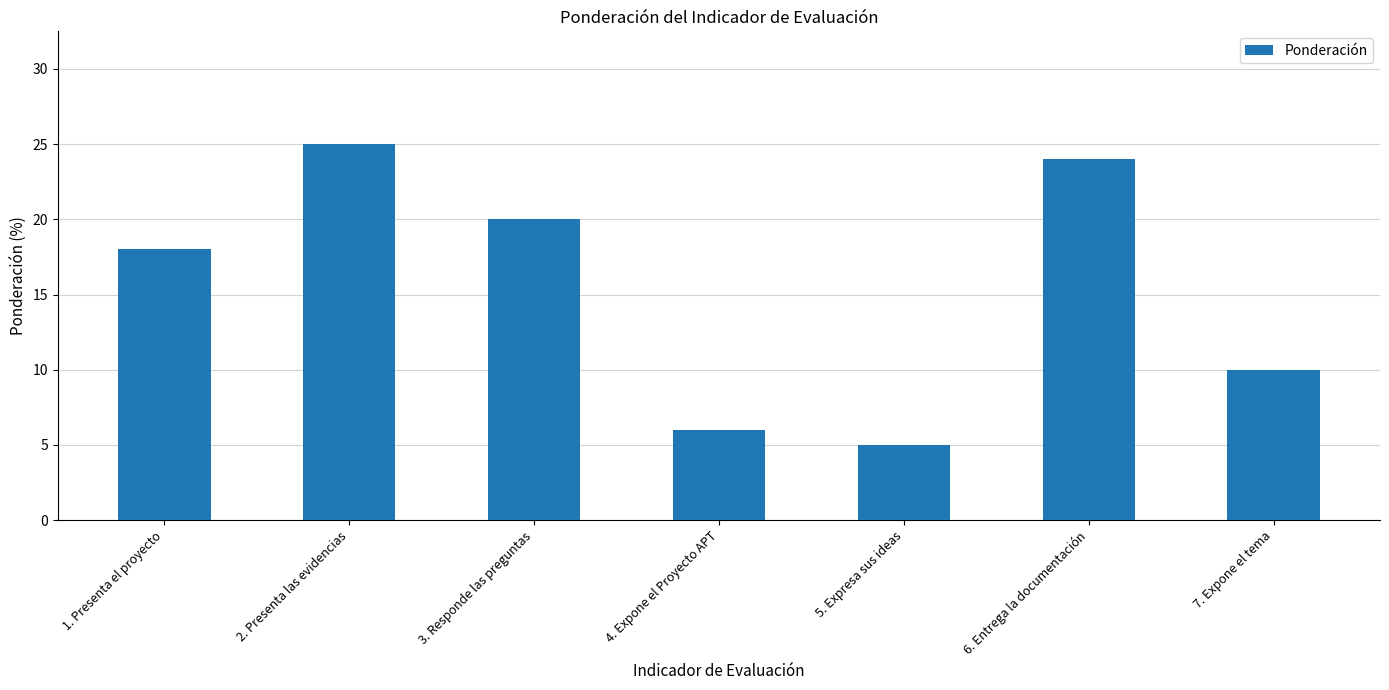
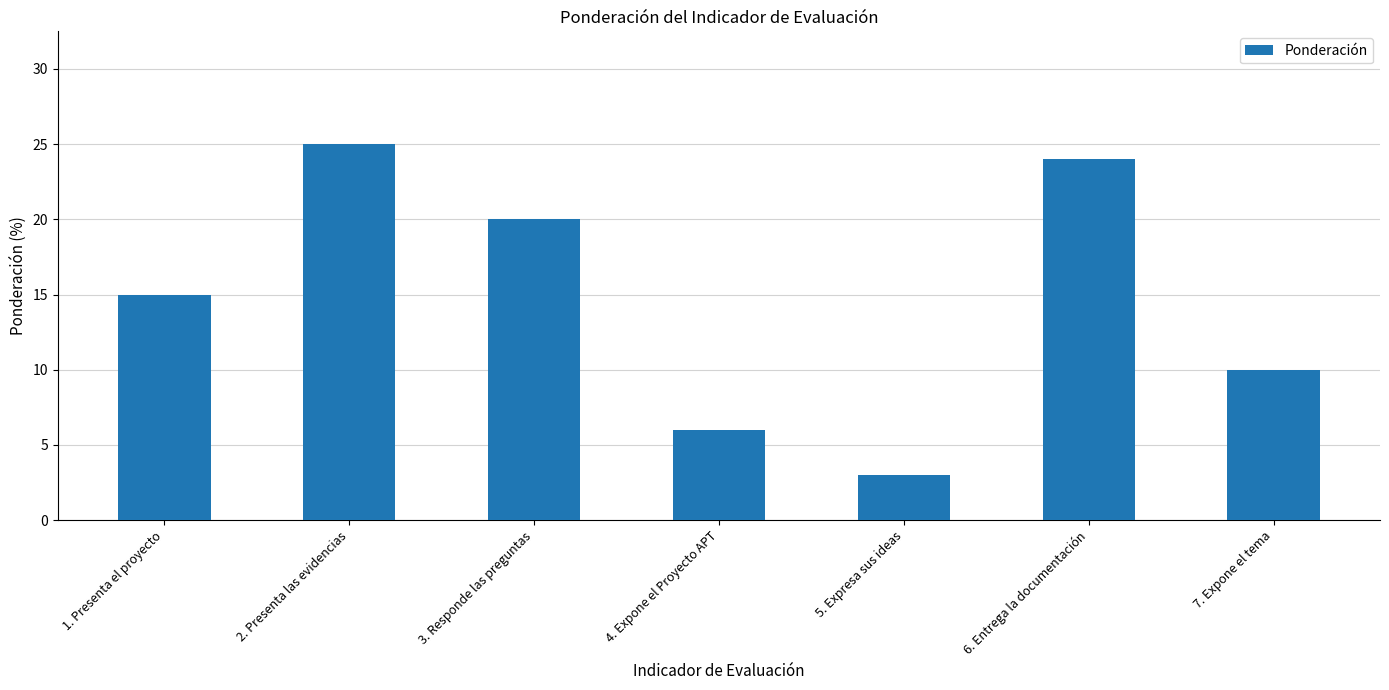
1. Presenta el proyecto: 18 -> 15
5. Expresa sus ideas: 5 -> 3
